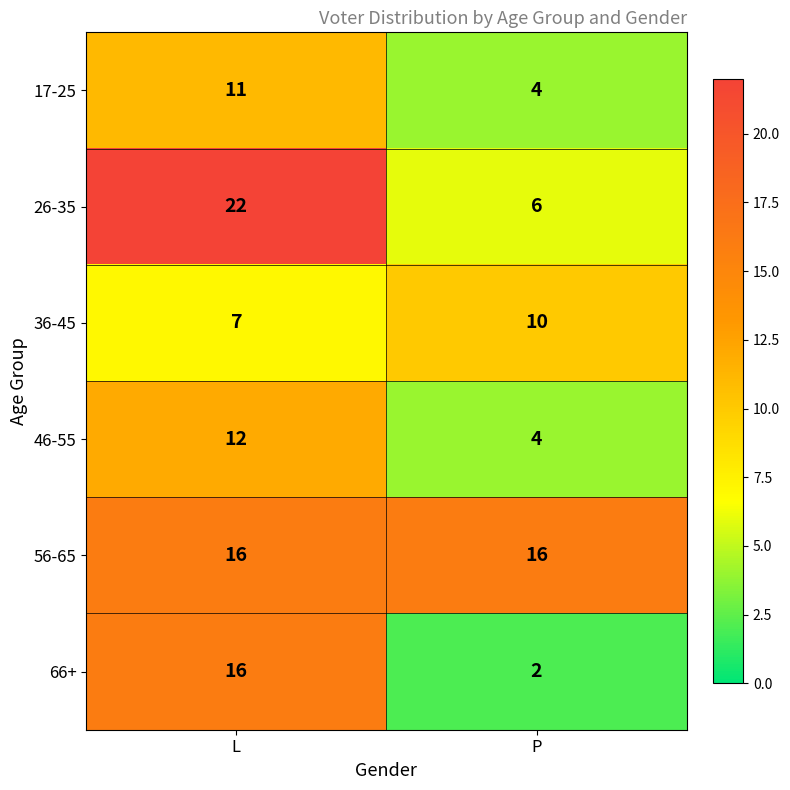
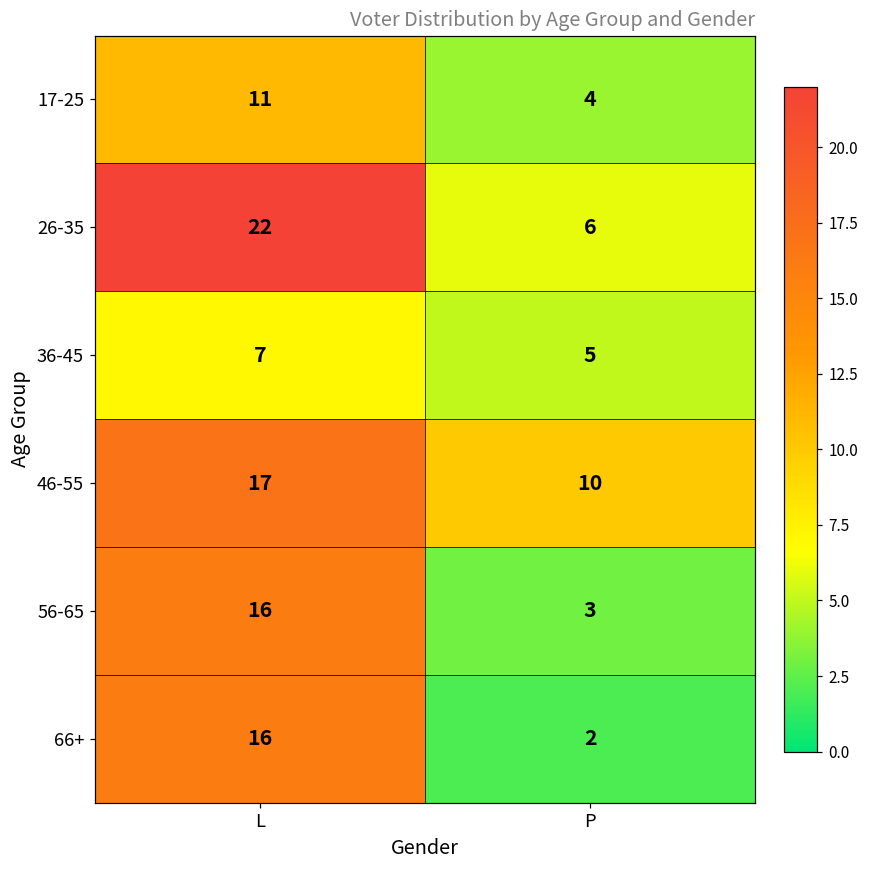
36-45, P: 10 -> 5
46-55, L: 12 -> 17
46-55, P: 4 -> 10
56-65, P: 16 -> 3
